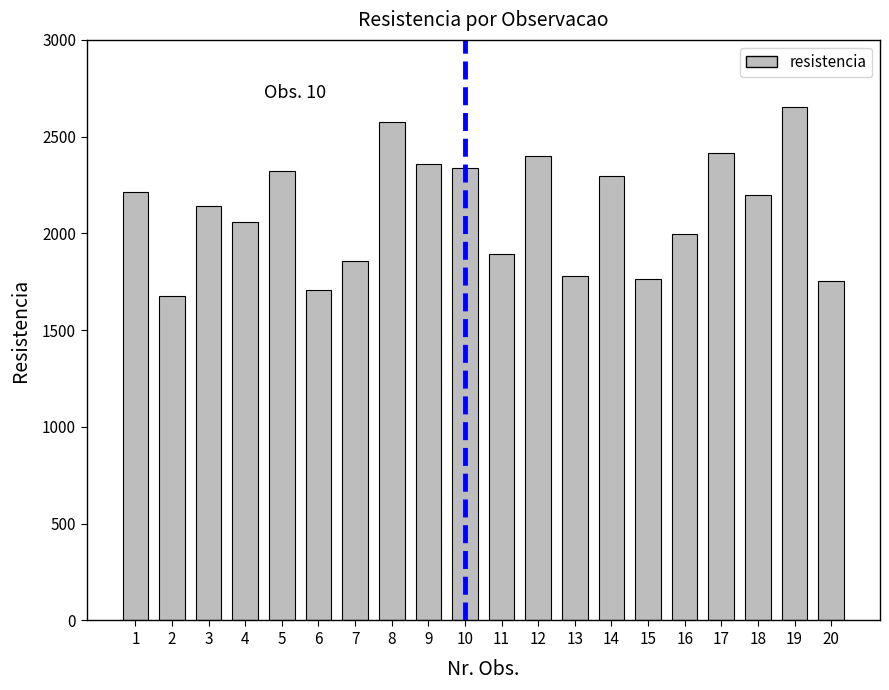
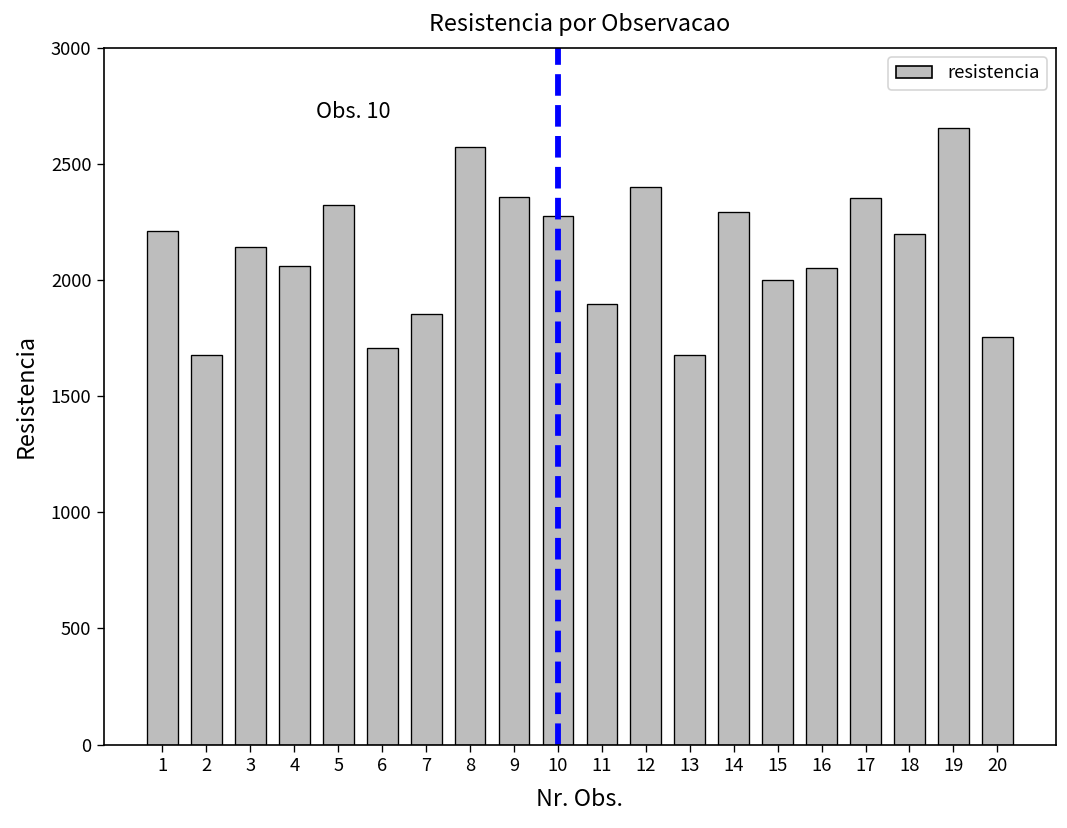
10: 2340 -> 2280
13: 1780 -> 1680
15: 1770 -> 2000
16: 2000 -> 2050
17: 2410 -> 2350
